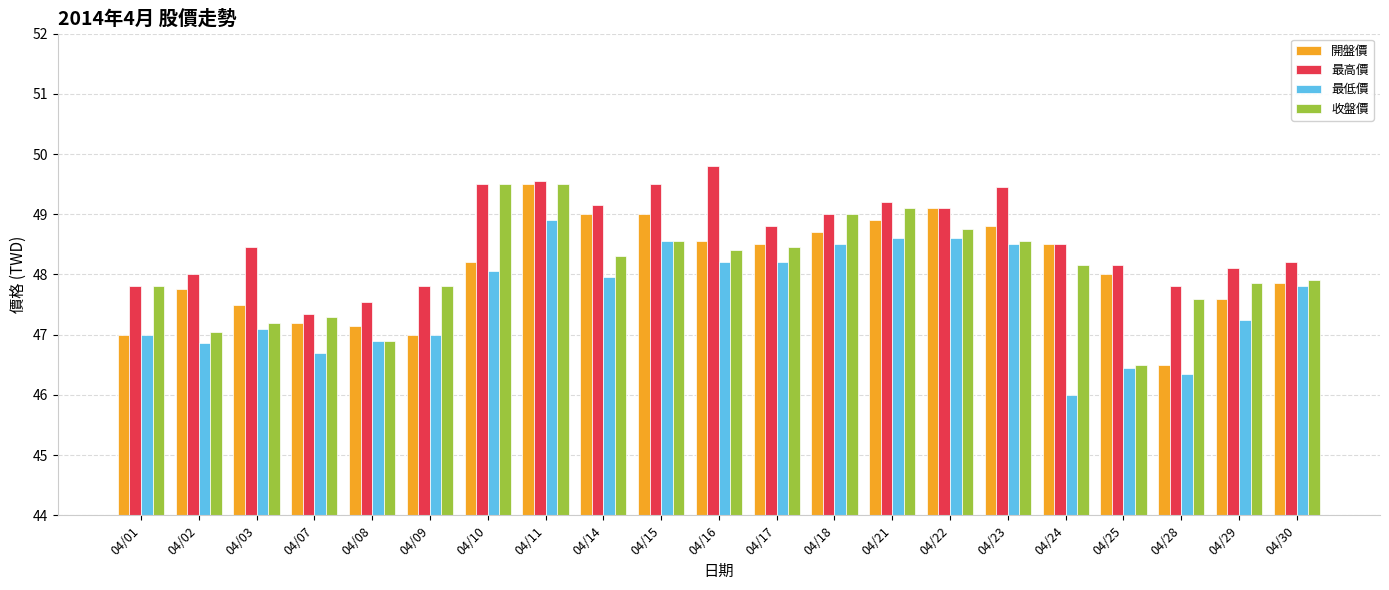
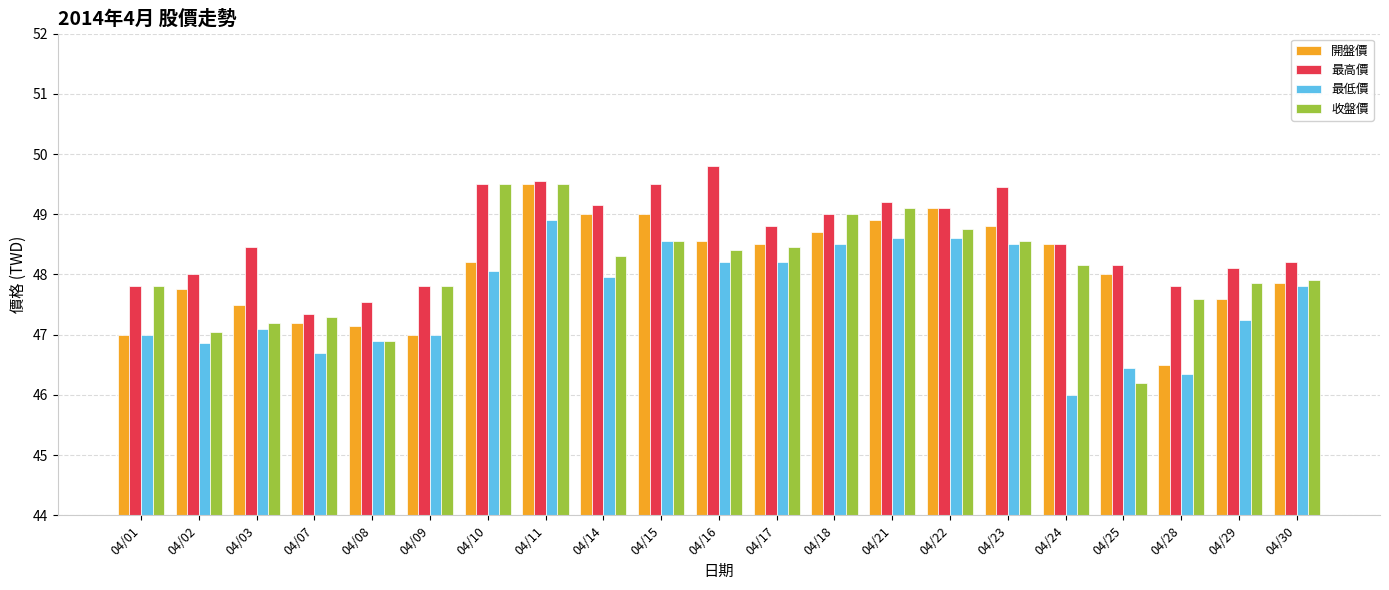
收盤價, 04/25: 46.5 -> 46.2
